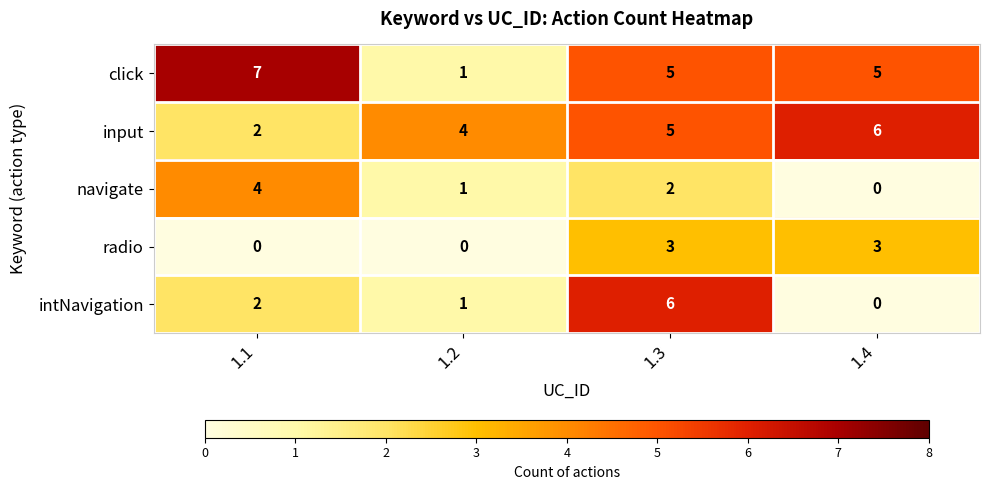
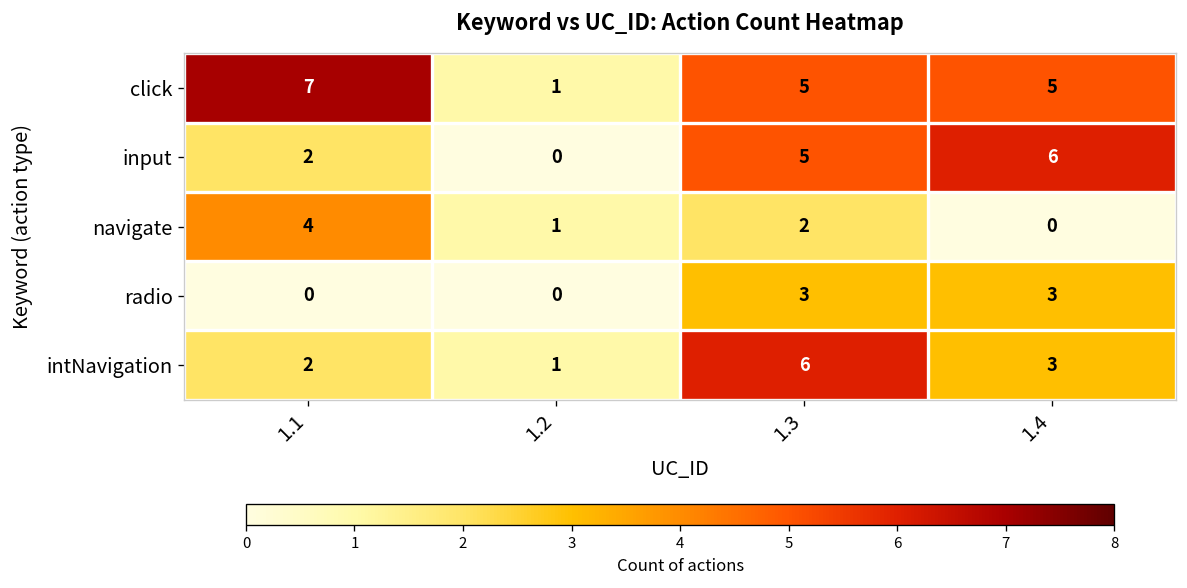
input, 1.2: 4 -> 0
intNavigation, 1.4: 0 -> 3
